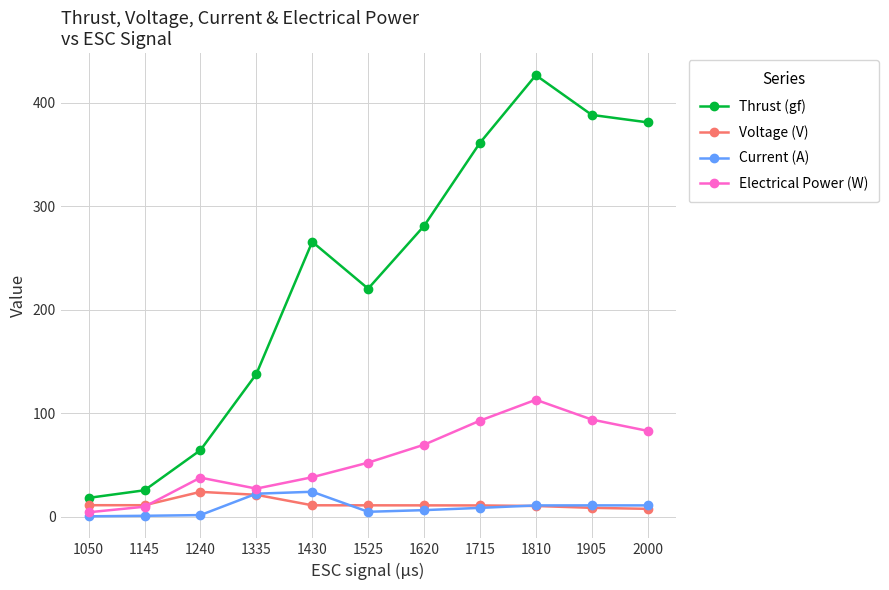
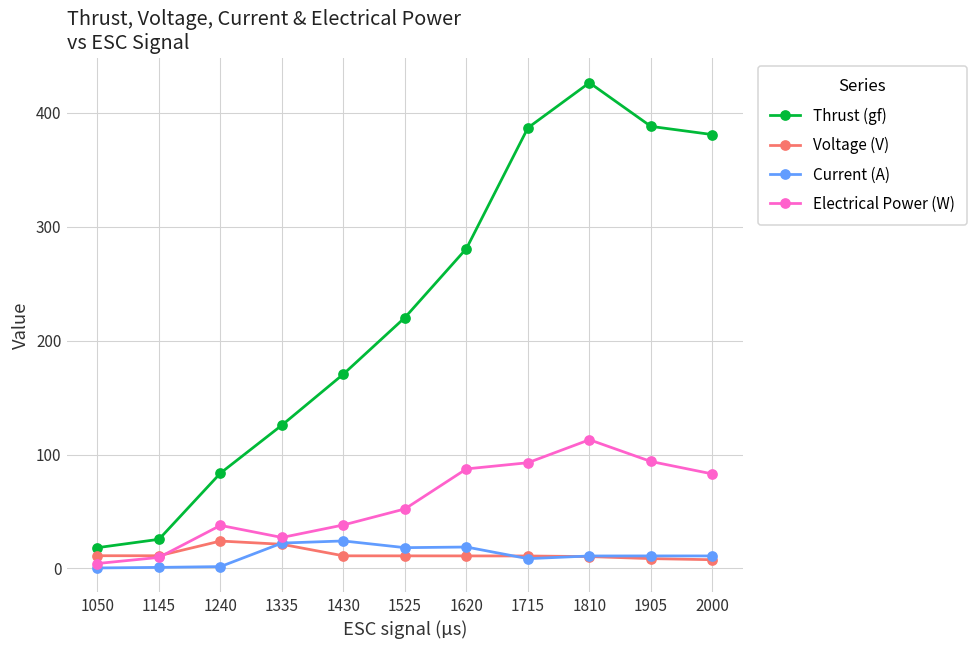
Thrust (gf), 1240: 64 -> 84
Thrust (gf), 1335: 138 -> 126
Thrust (gf), 1430: 266 -> 171
Current (A), 1525: 5 -> 18
Current (A), 1620: 6 -> 19
Electrical Power (W), 1620: 70 -> 87
Thrust (gf), 1715: 361 -> 387
